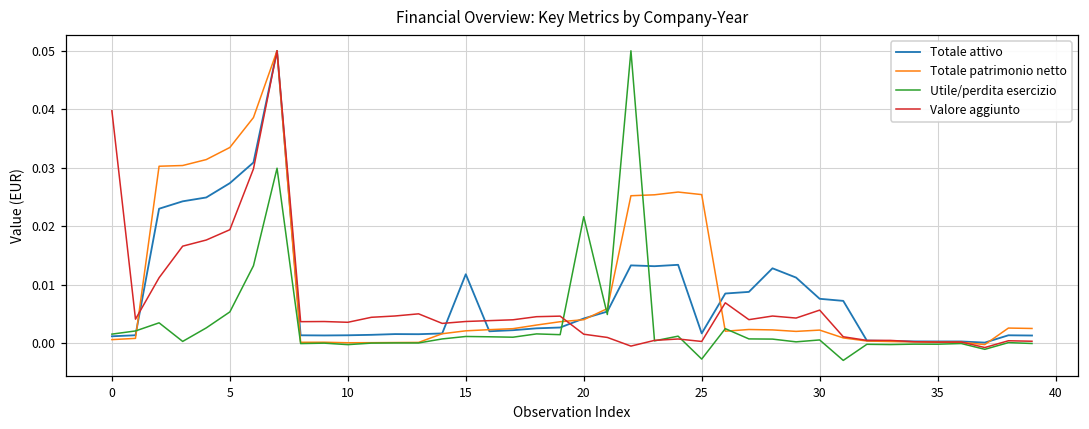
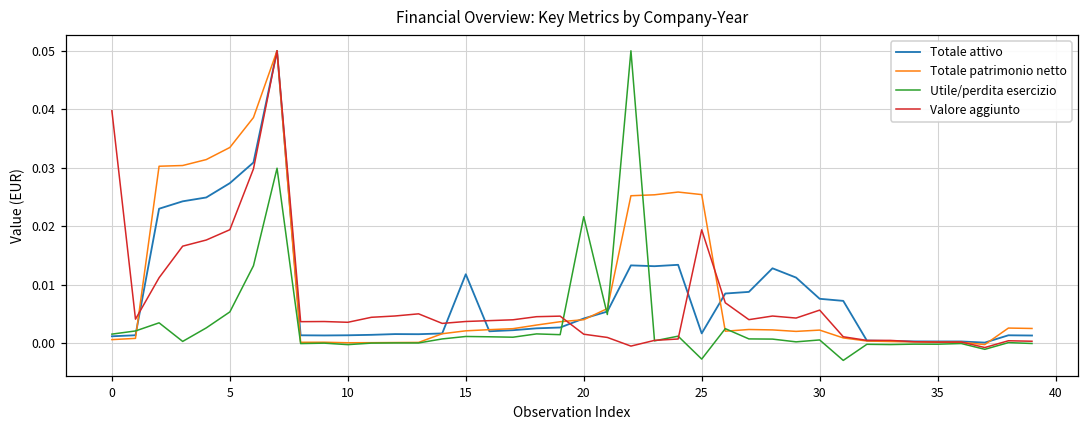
Valore aggiunto, 25: 0.000 -> 0.019
